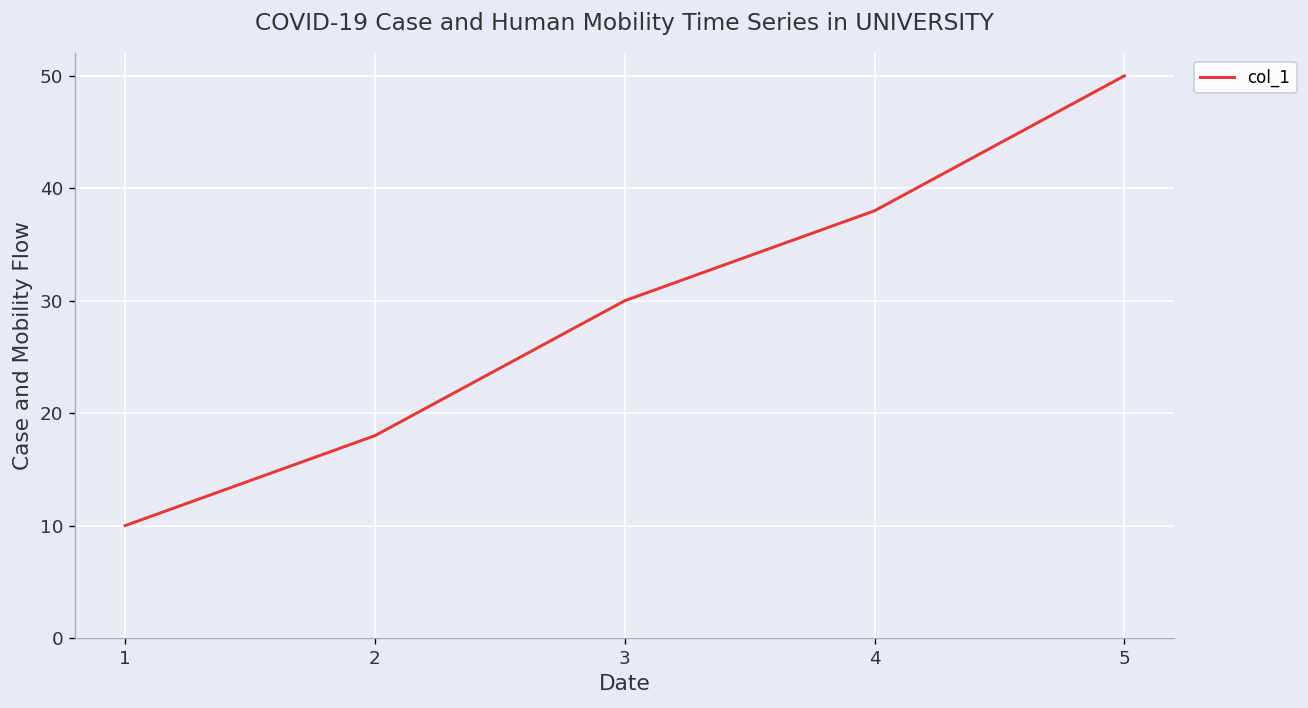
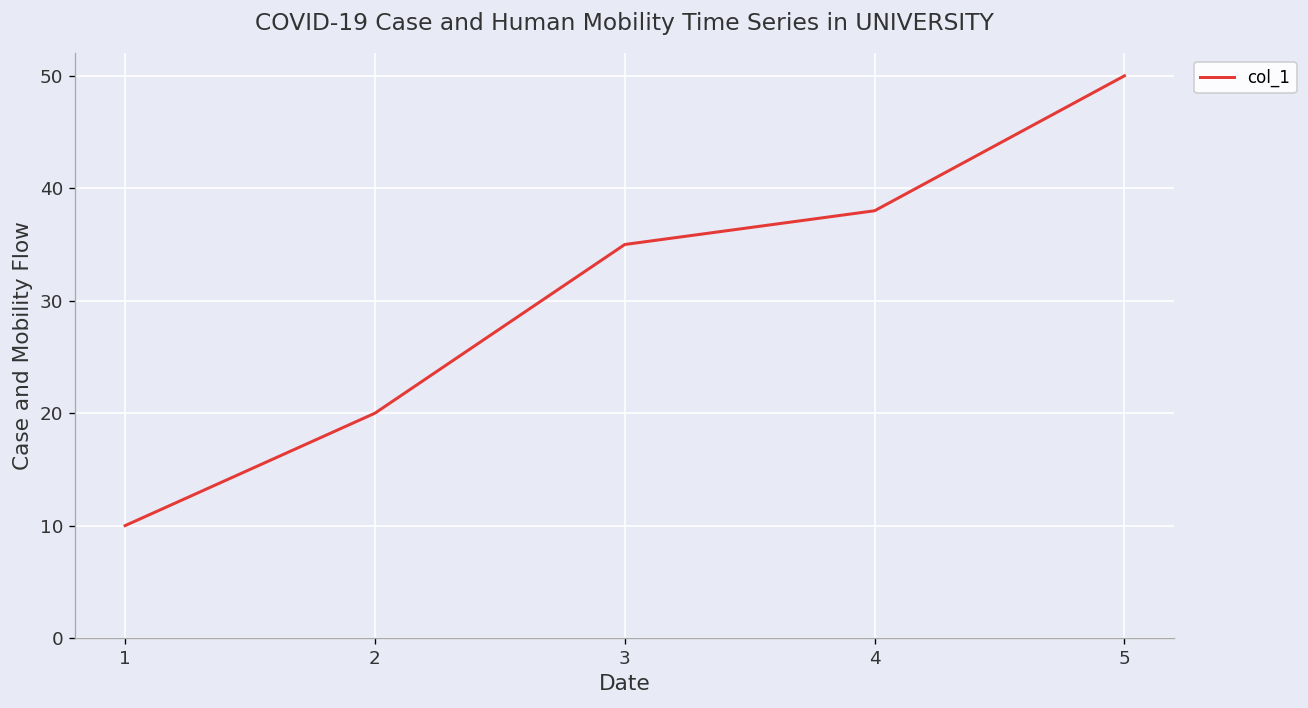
2: 18 -> 20
3: 30 -> 35
